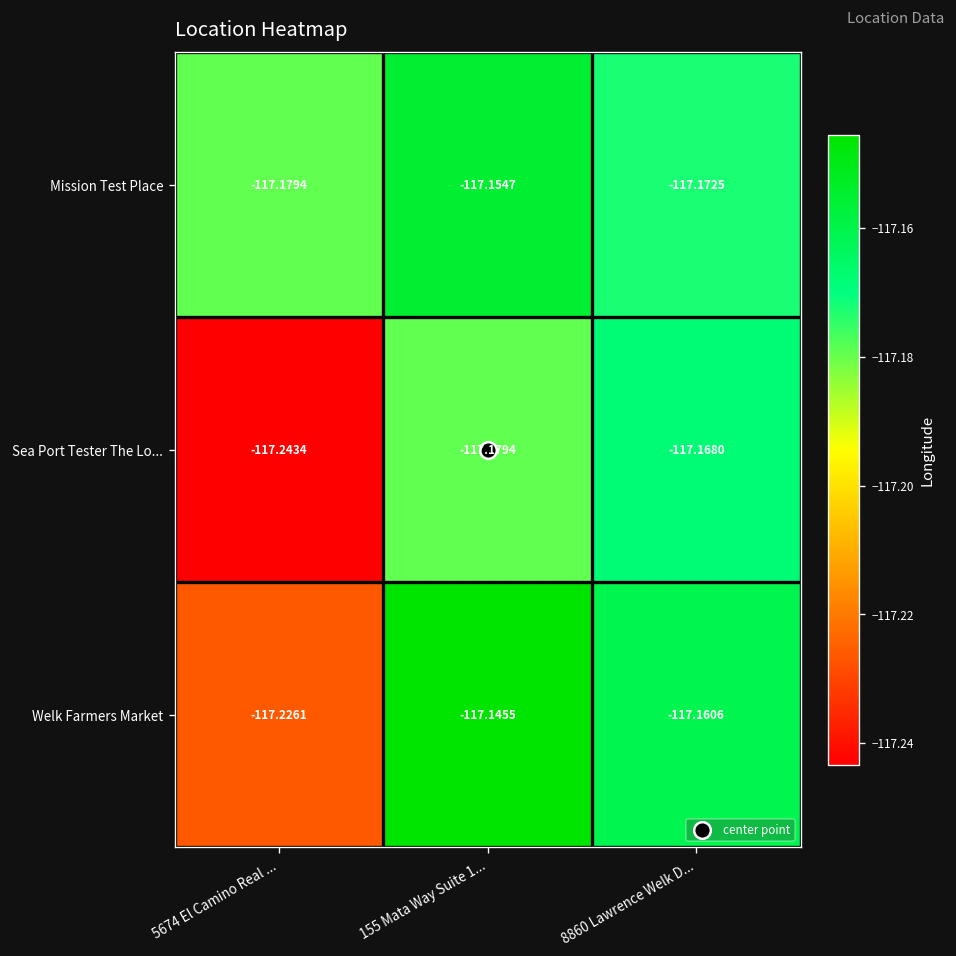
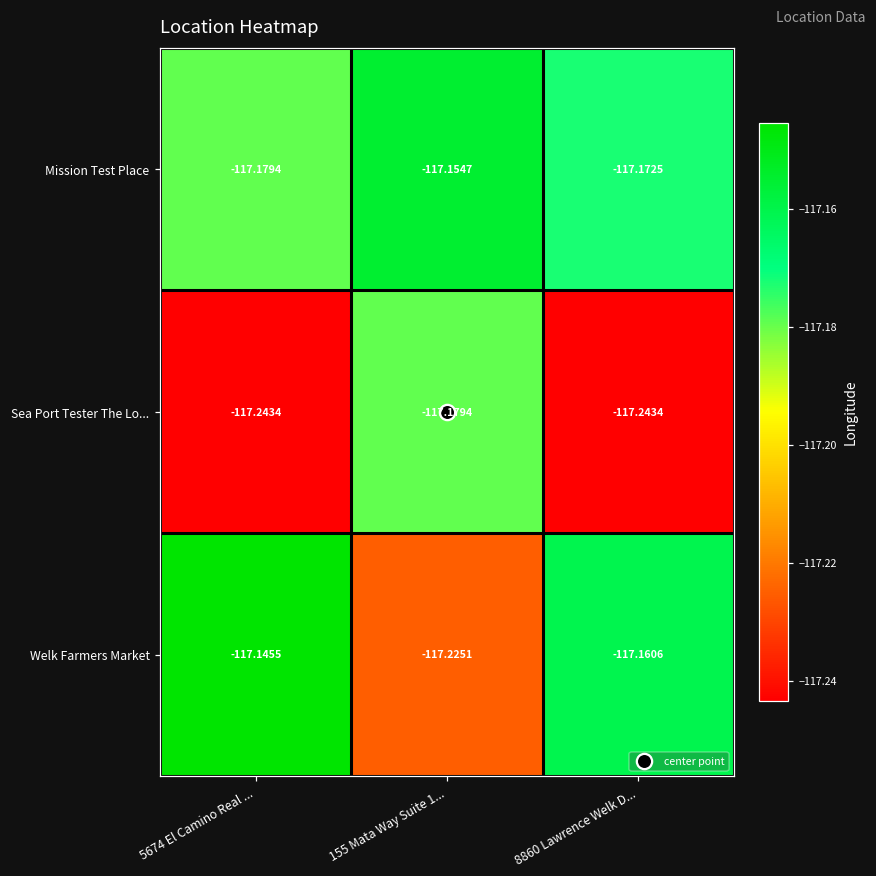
Sea Port Tester The Lo..., 8860 Lawrence Welk D...: -117.1680 -> -117.2434
Welk Farmers Market, 5674 El Camino Real ...: -117.2261 -> -117.1455
Welk Farmers Market, 155 Mata Way Suite 1...: -117.1455 -> -117.2251
